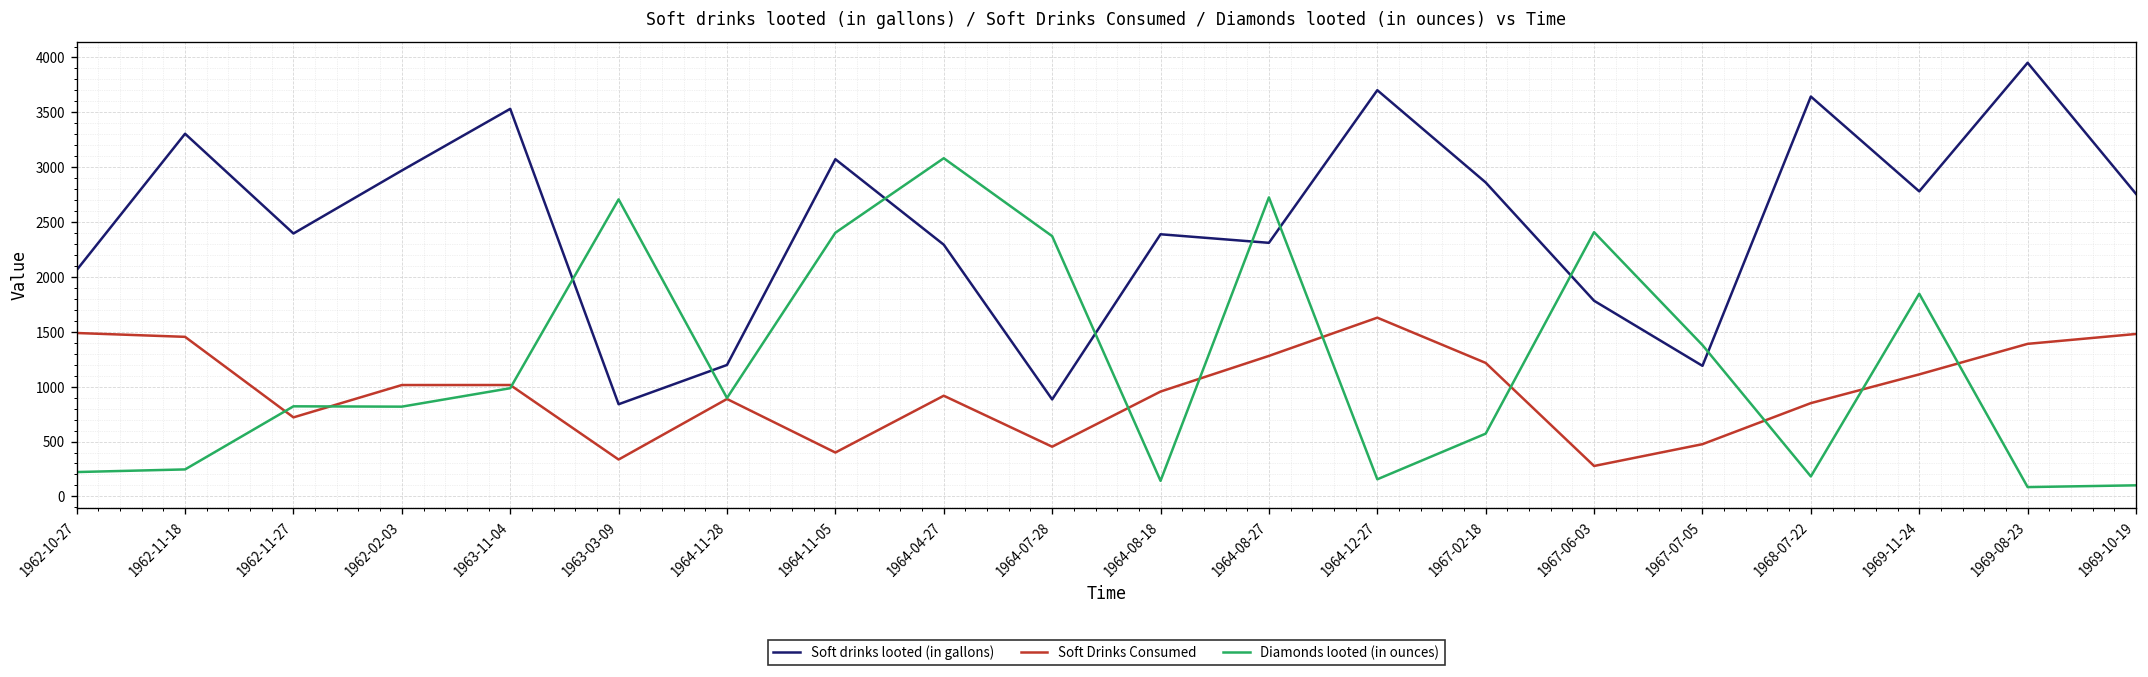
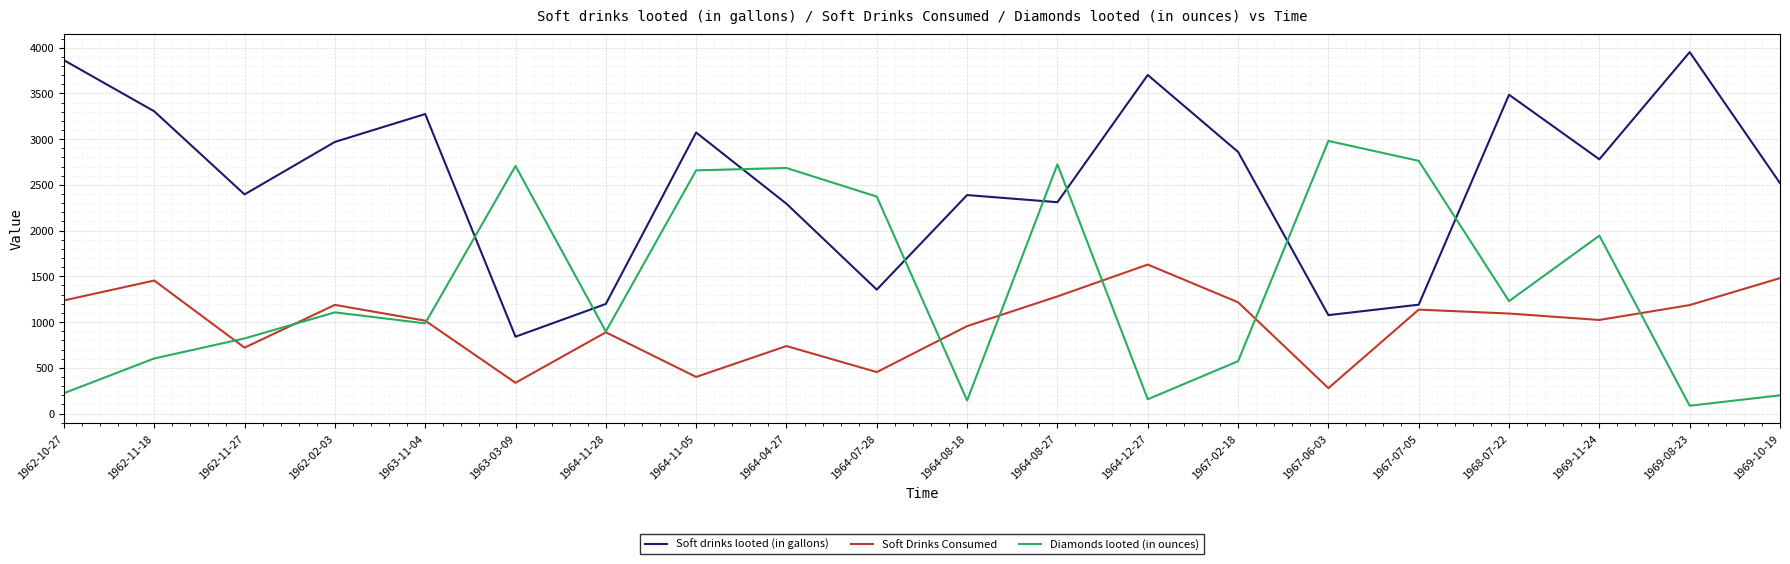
Soft drinks looted (in gallons), 1962-10-27: 2100 -> 3900
Soft Drinks Consumed, 1962-10-27: 1500 -> 1200
Diamonds looted (in ounces), 1962-11-18: 200 -> 600
Soft Drinks Consumed, 1962-02-03: 1000 -> 1200
Diamonds looted (in ounces), 1962-02-03: 800 -> 1100
Soft drinks looted (in gallons), 1963-11-04: 3500 -> 3300
Diamonds looted (in ounces), 1964-11-05: 2400 -> 2700
Soft Drinks Consumed, 1964-04-27: 900 -> 700
Diamonds looted (in ounces), 1964-04-27: 3100 -> 2700
Soft drinks looted (in gallons), 1964-07-28: 900 -> 1400
Soft drinks looted (in gallons), 1967-06-03: 1800 -> 1100
Diamonds looted (in ounces), 1967-06-03: 2400 -> 3000
Soft Drinks Consumed, 1967-07-05: 500 -> 1100
Diamonds looted (in ounces), 1967-07-05: 1400 -> 2800
Soft drinks looted (in gallons), 1968-07-22: 3600 -> 3500
Soft Drinks Consumed, 1968-07-22: 900 -> 1100
Diamonds looted (in ounces), 1968-07-22: 200 -> 1200
Soft Drinks Consumed, 1969-11-24: 1100 -> 1000
Diamonds looted (in ounces), 1969-11-24: 1800 -> 1900
Soft Drinks Consumed, 1969-08-23: 1400 -> 1200
Soft drinks looted (in gallons), 1969-10-19: 2800 -> 2500
Diamonds looted (in ounces), 1969-10-19: 100 -> 200
